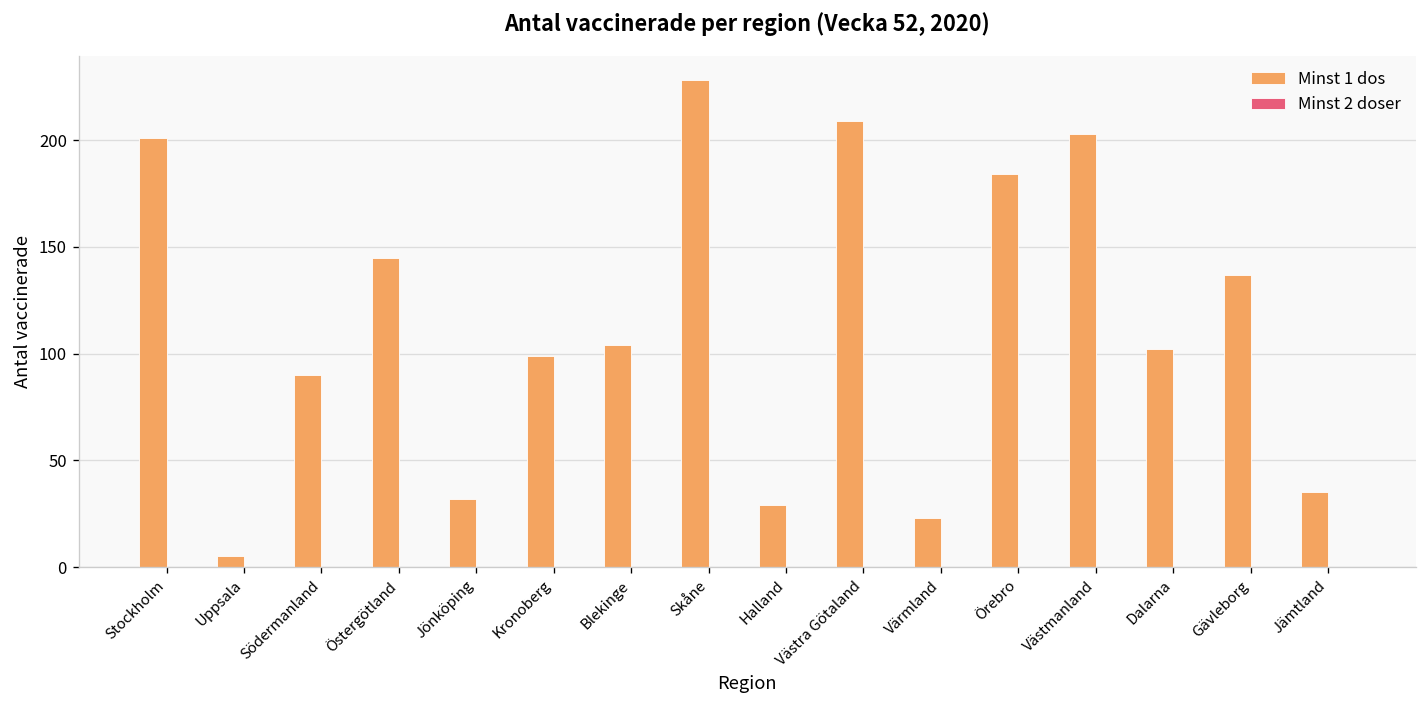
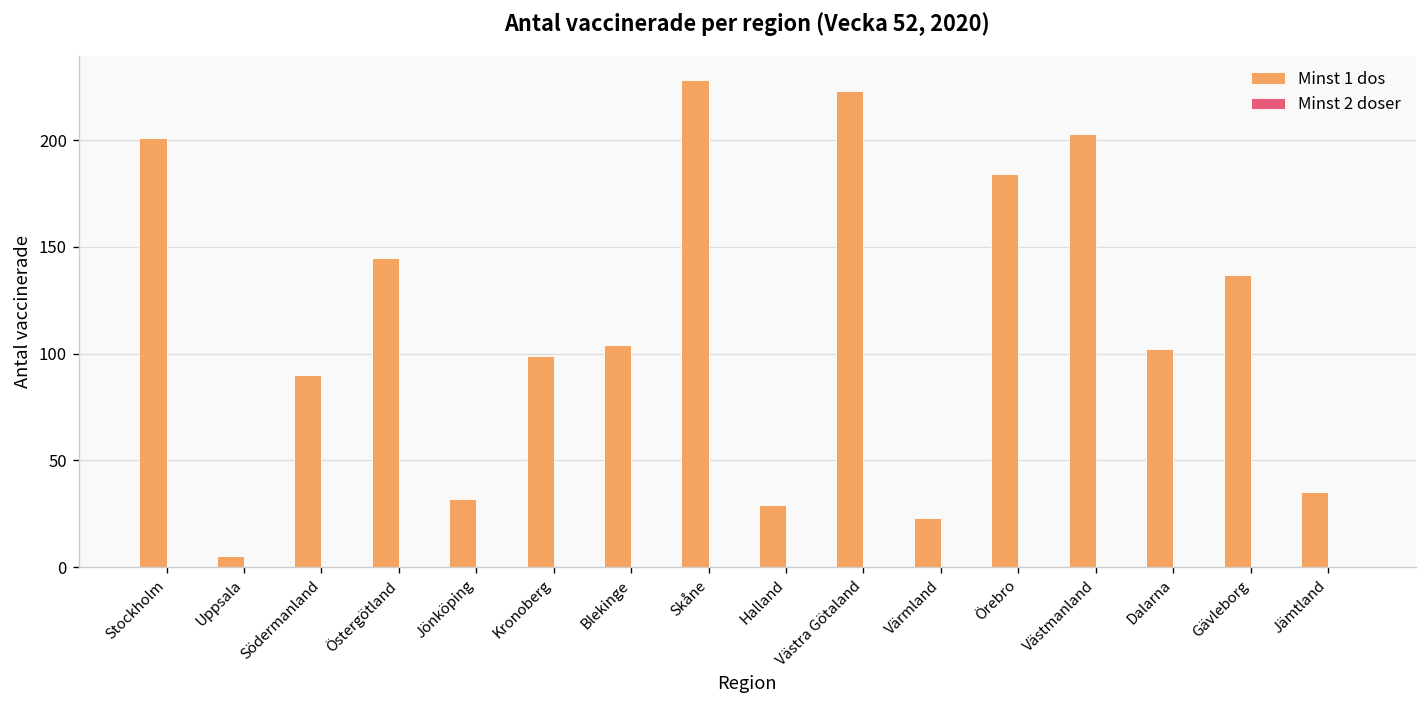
Minst 1 dos, Västra Götaland: 209 -> 223
